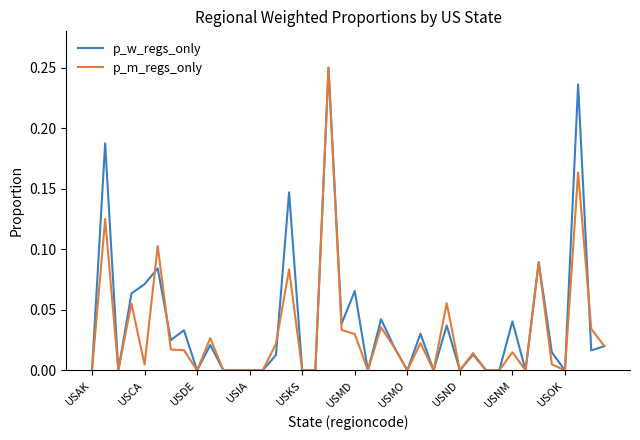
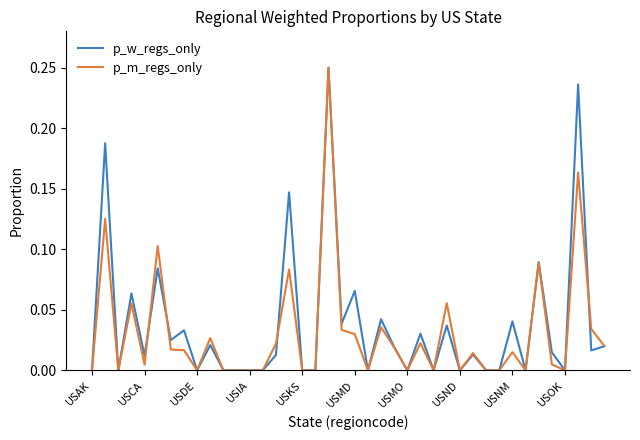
p_w_regs_only, USCA: 0.071 -> 0.012
